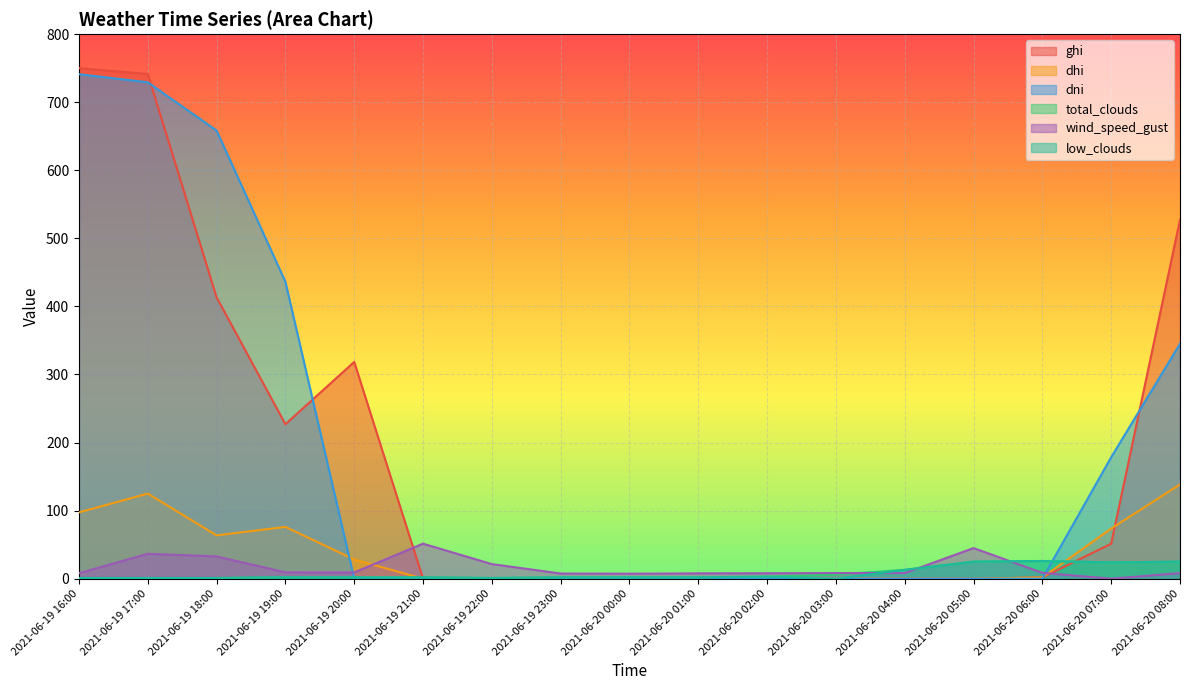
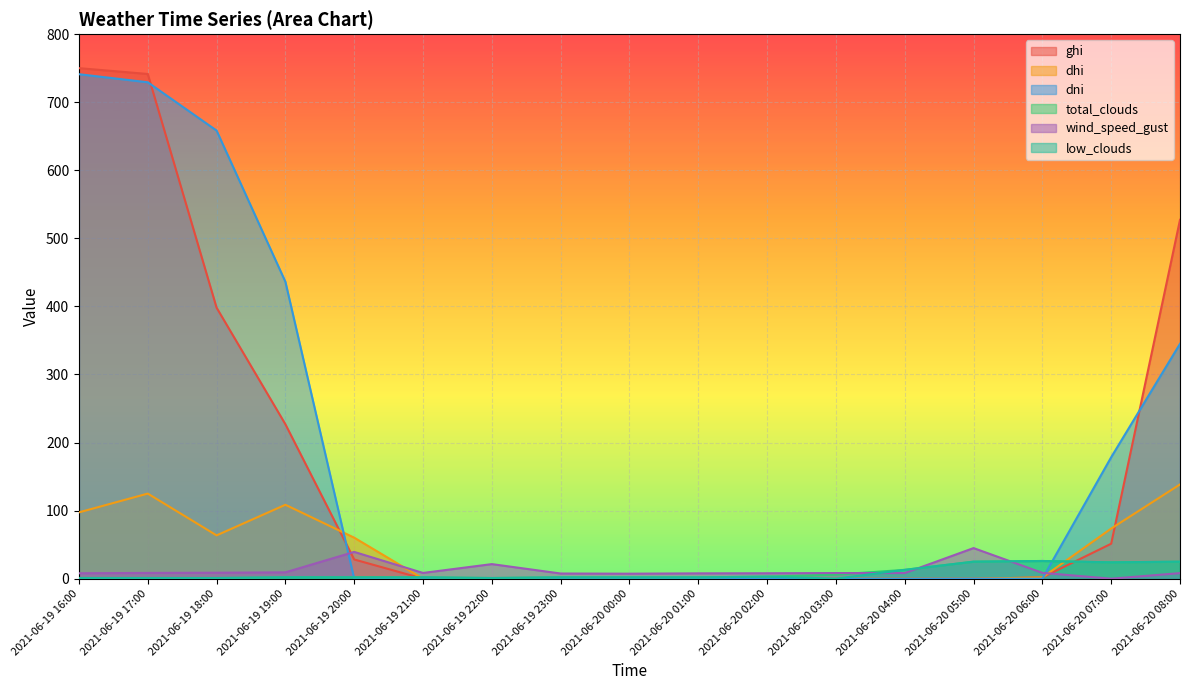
wind_speed_gust, 2021-06-19 17:00: 40 -> 10
ghi, 2021-06-19 18:00: 410 -> 400
wind_speed_gust, 2021-06-19 18:00: 30 -> 10
dhi, 2021-06-19 19:00: 80 -> 110
ghi, 2021-06-19 20:00: 320 -> 30
dhi, 2021-06-19 20:00: 30 -> 60
wind_speed_gust, 2021-06-19 20:00: 10 -> 40
wind_speed_gust, 2021-06-19 21:00: 50 -> 10
